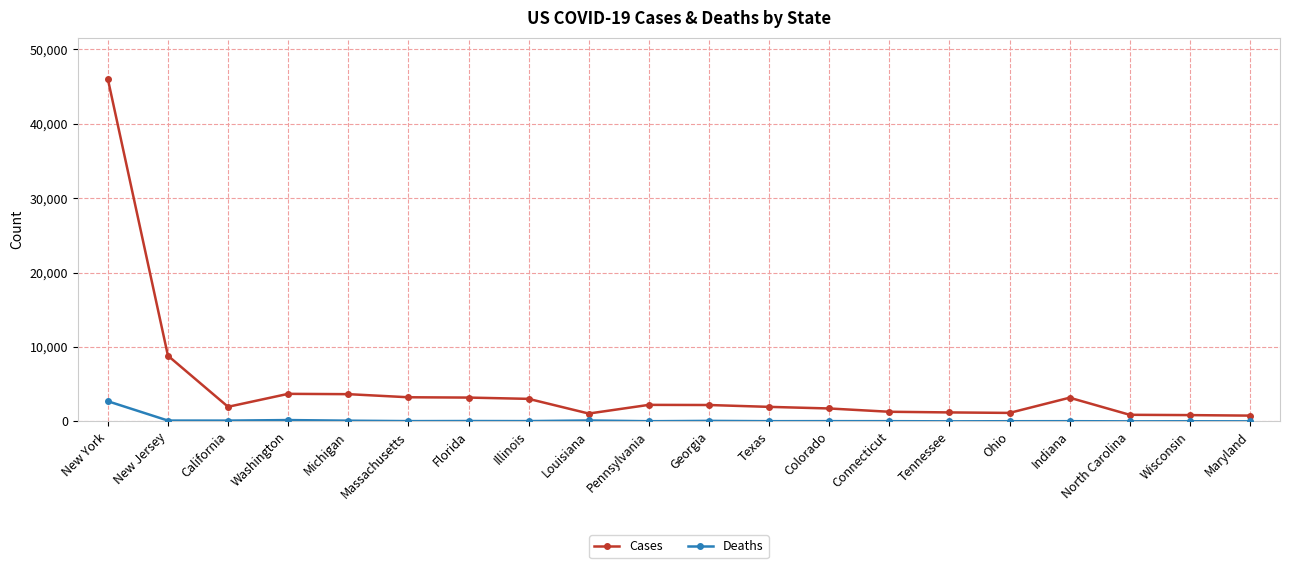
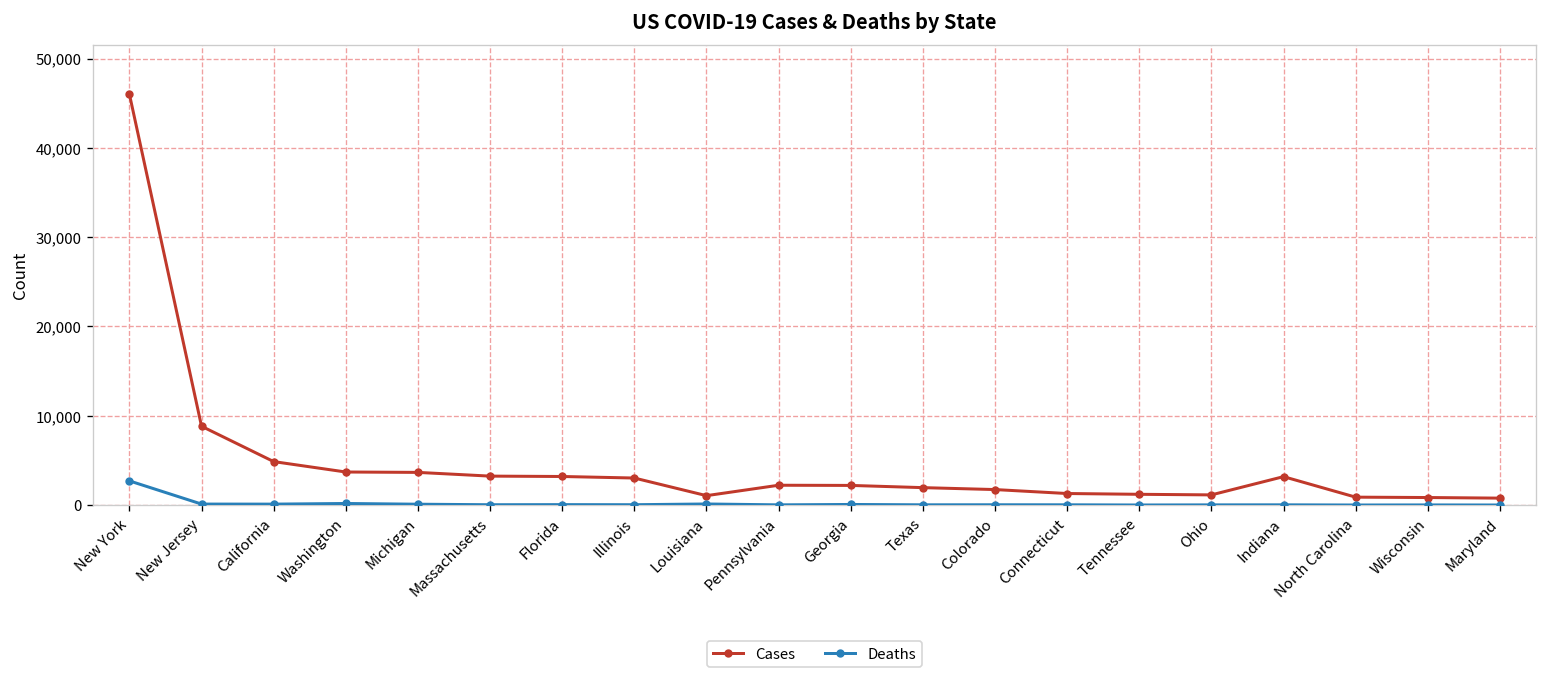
Cases, California: 2,000 -> 5,000
